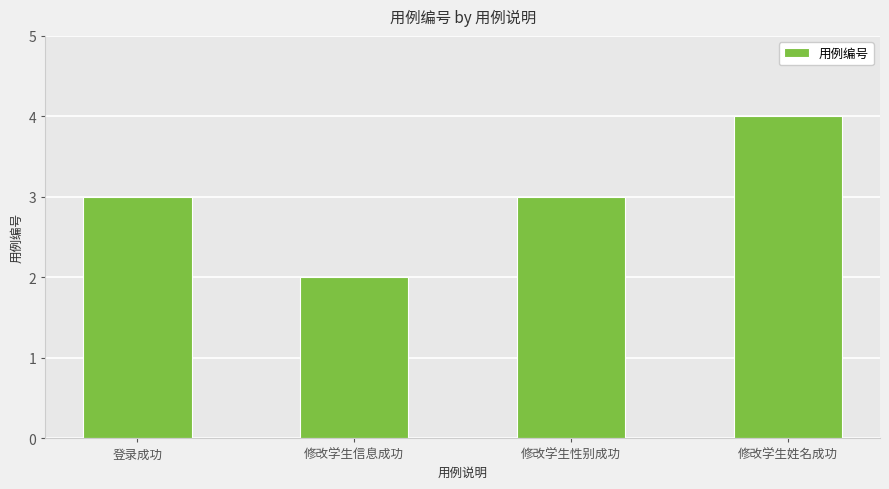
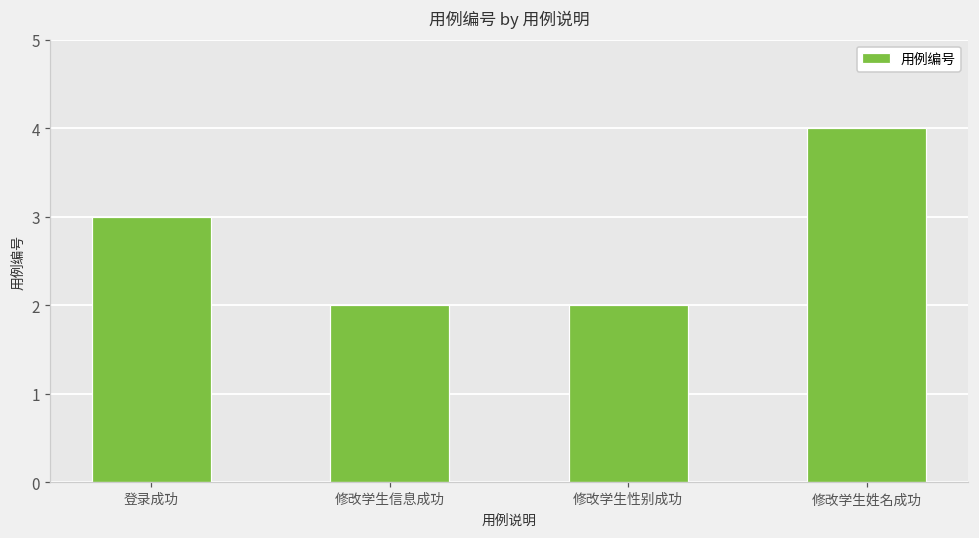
修改学生性别成功: 3 -> 2
